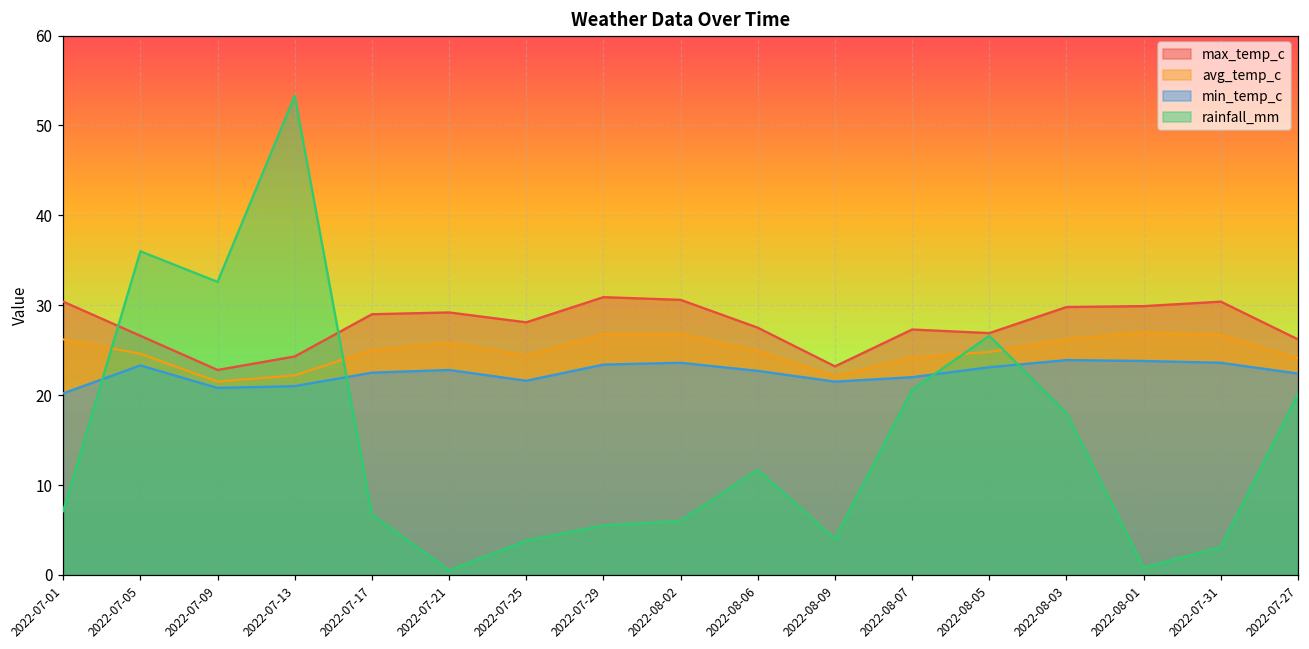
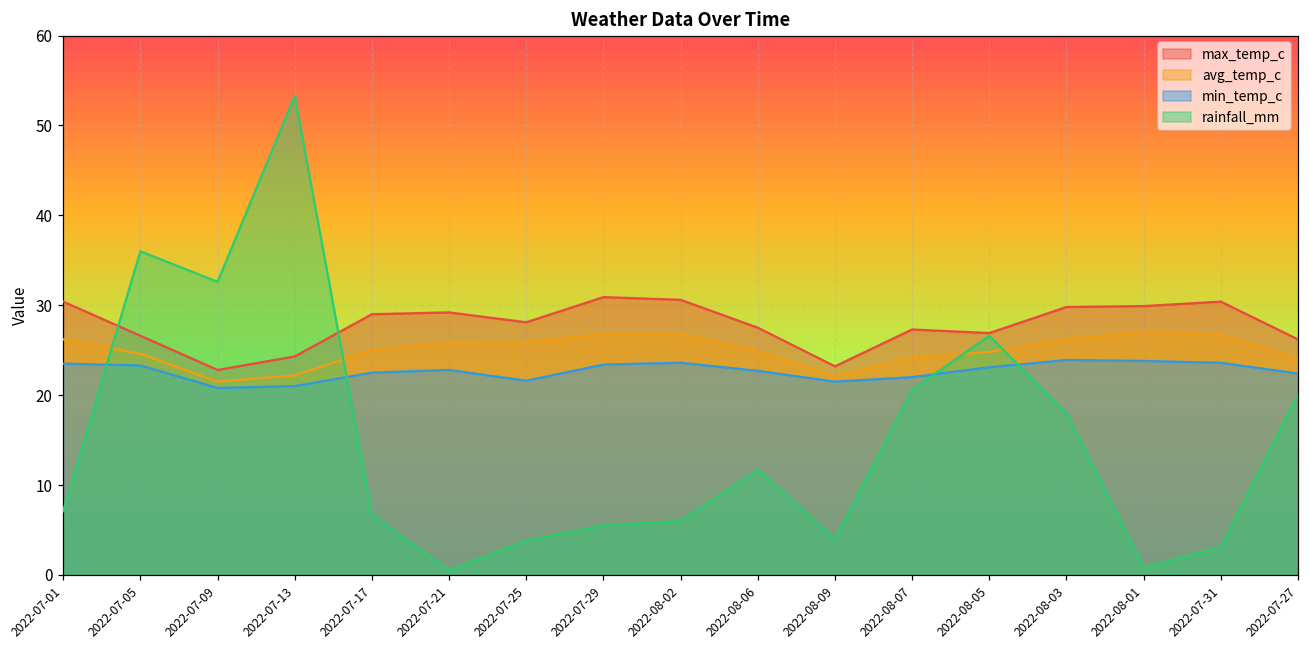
min_temp_c, 2022-07-01: 20 -> 24
avg_temp_c, 2022-07-25: 24 -> 26
